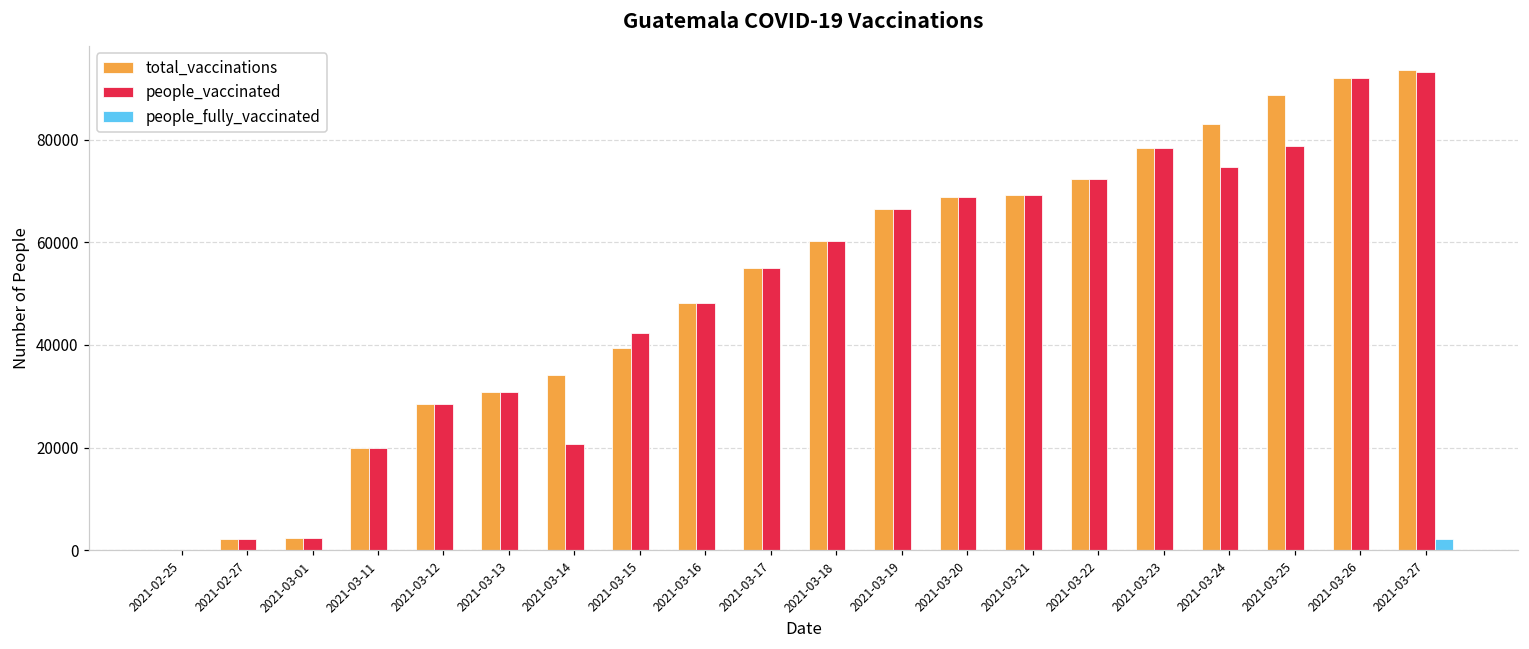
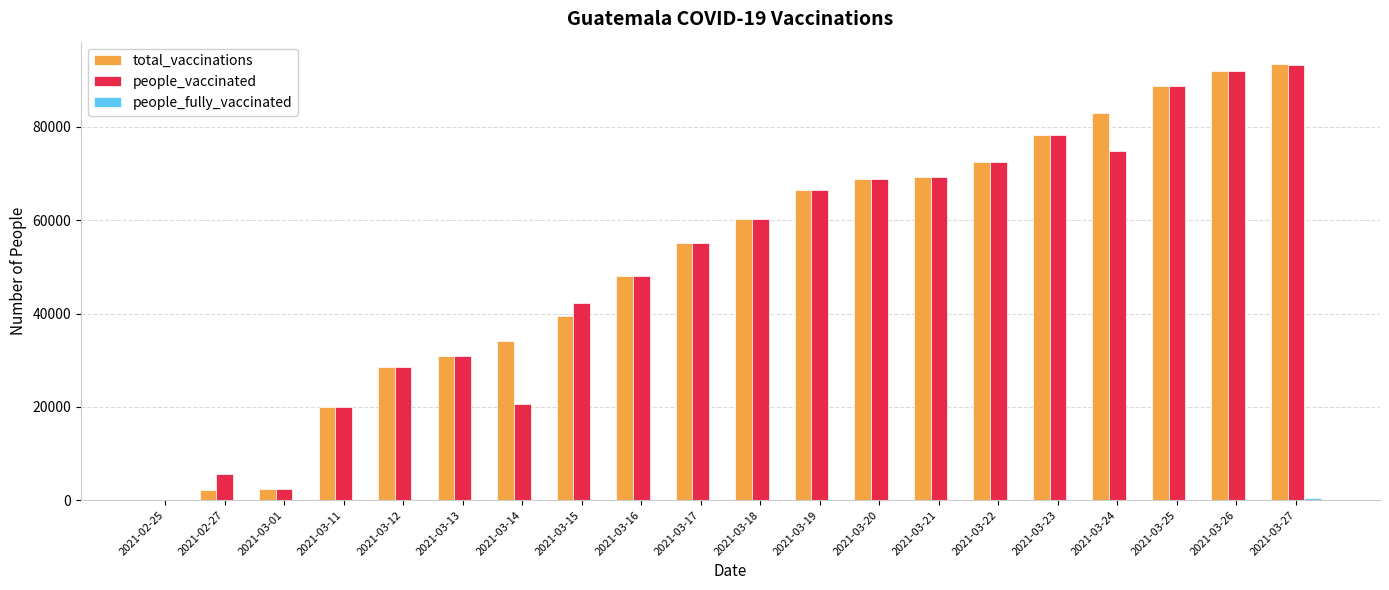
people_vaccinated, 2021-02-27: 2000 -> 6000
people_vaccinated, 2021-03-25: 79000 -> 89000
people_fully_vaccinated, 2021-03-27: 2000 -> 0
